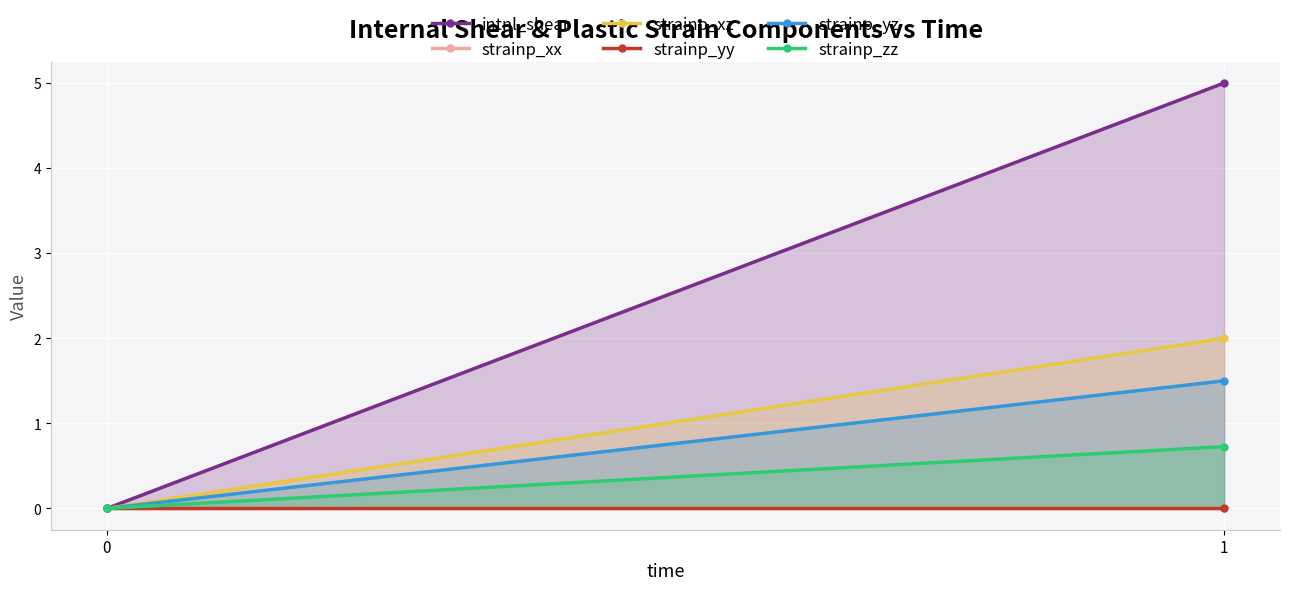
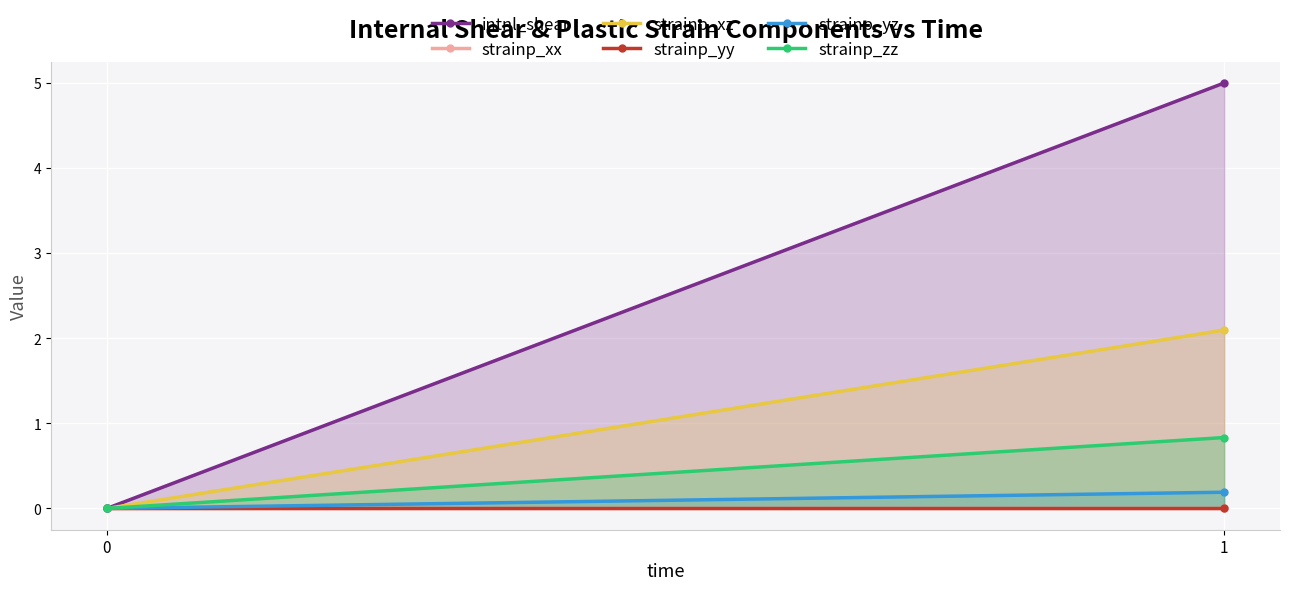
strainp_xz, 1: 2.0 -> 2.1
strainp_yz, 1: 1.5 -> 0.2
strainp_zz, 1: 0.7 -> 0.8
